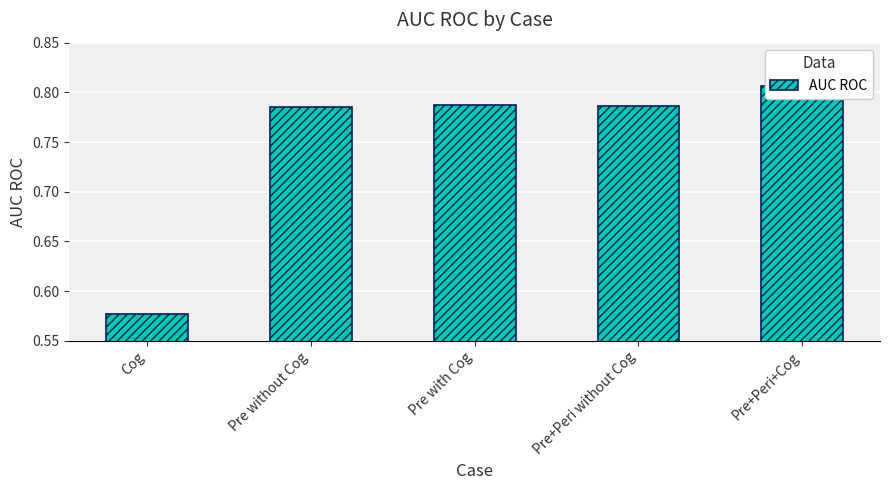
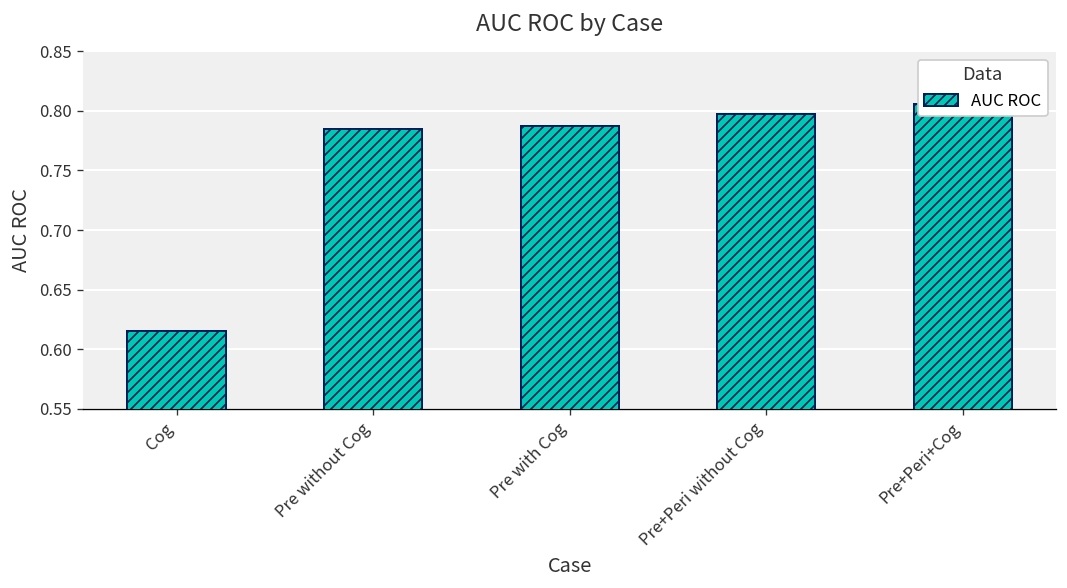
Cog: 0.58 -> 0.62
Pre+Peri without Cog: 0.79 -> 0.80
